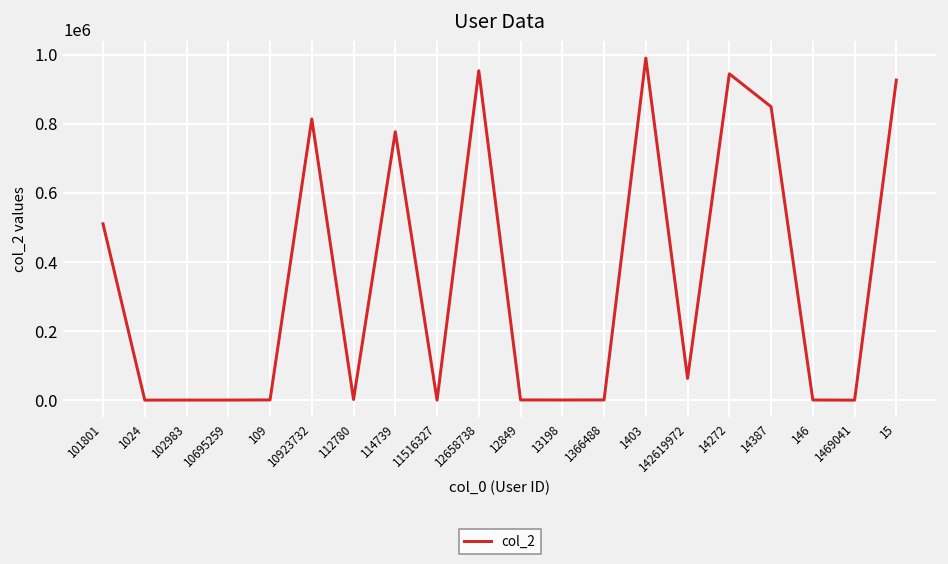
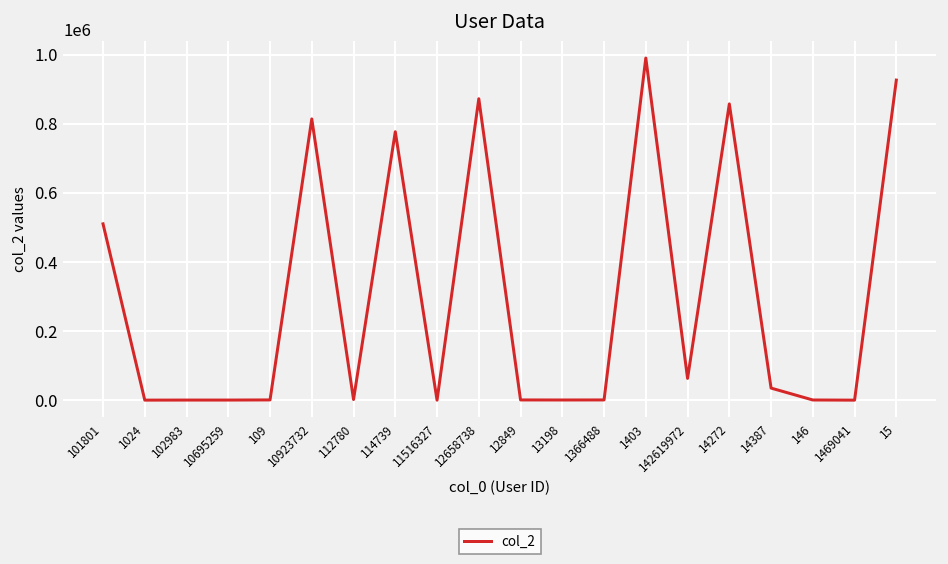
12658738: 950000 -> 870000
14272: 940000 -> 860000
14387: 850000 -> 40000
